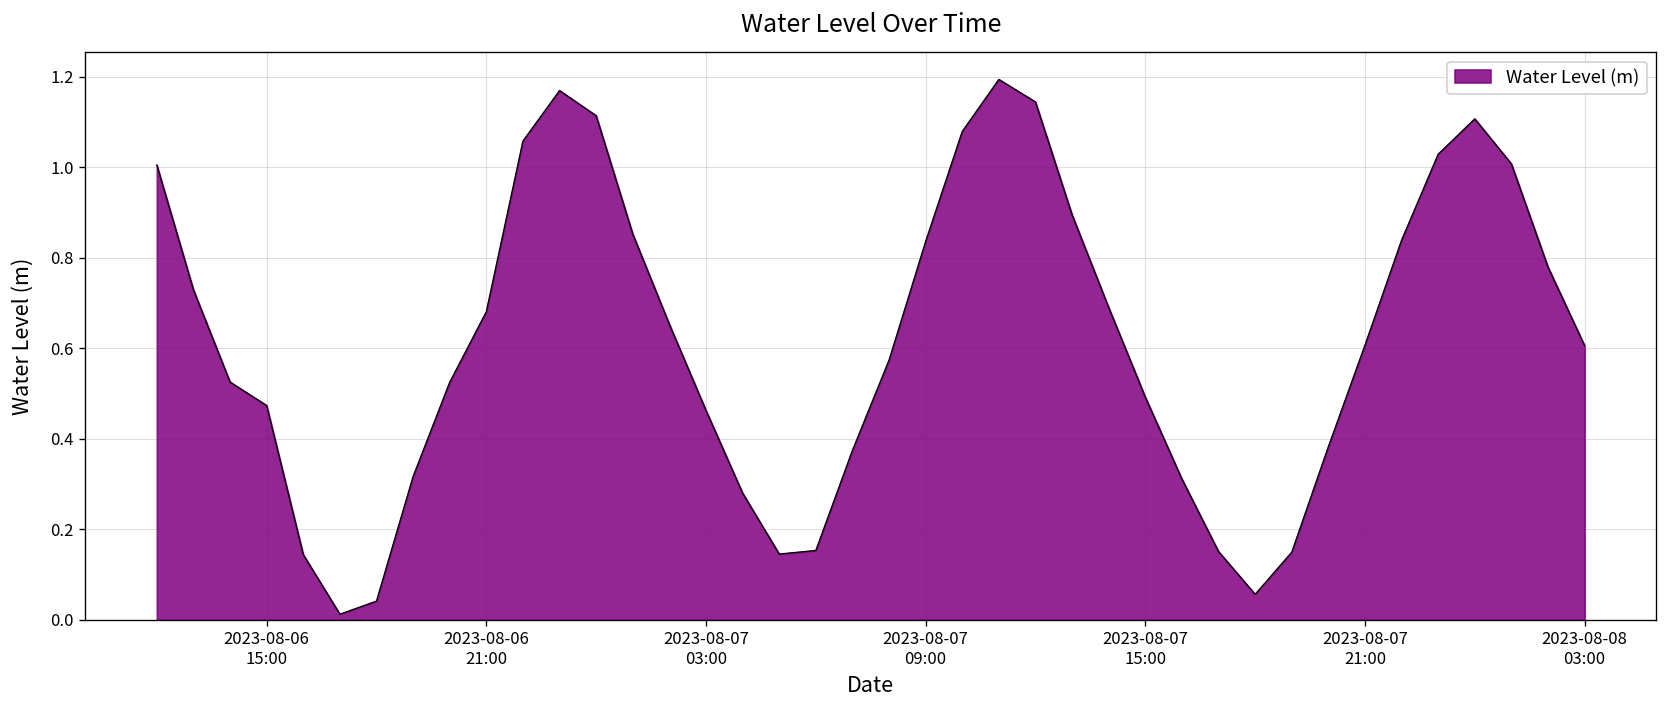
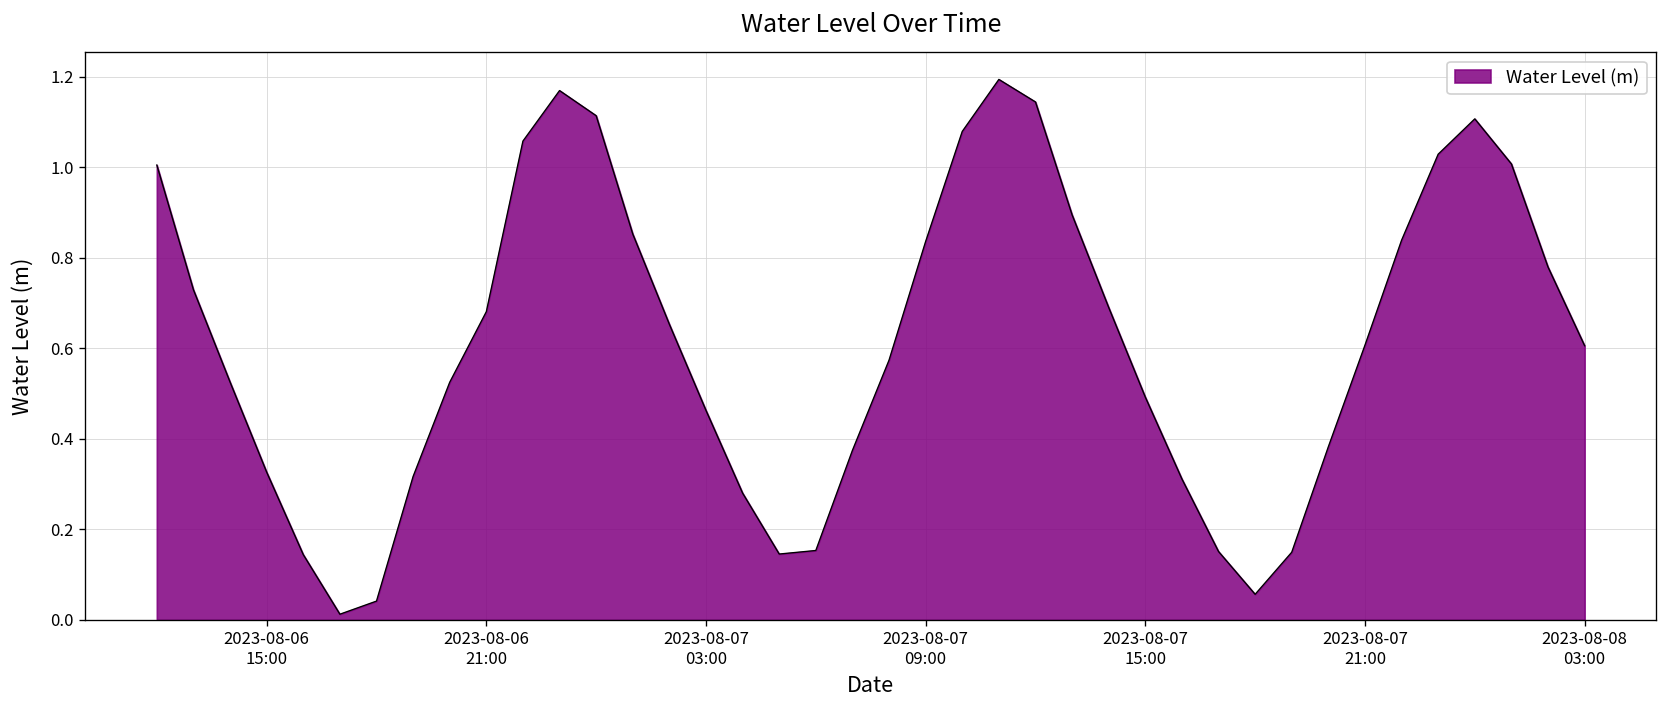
2023-08-06 15:00: 0.47 -> 0.33
